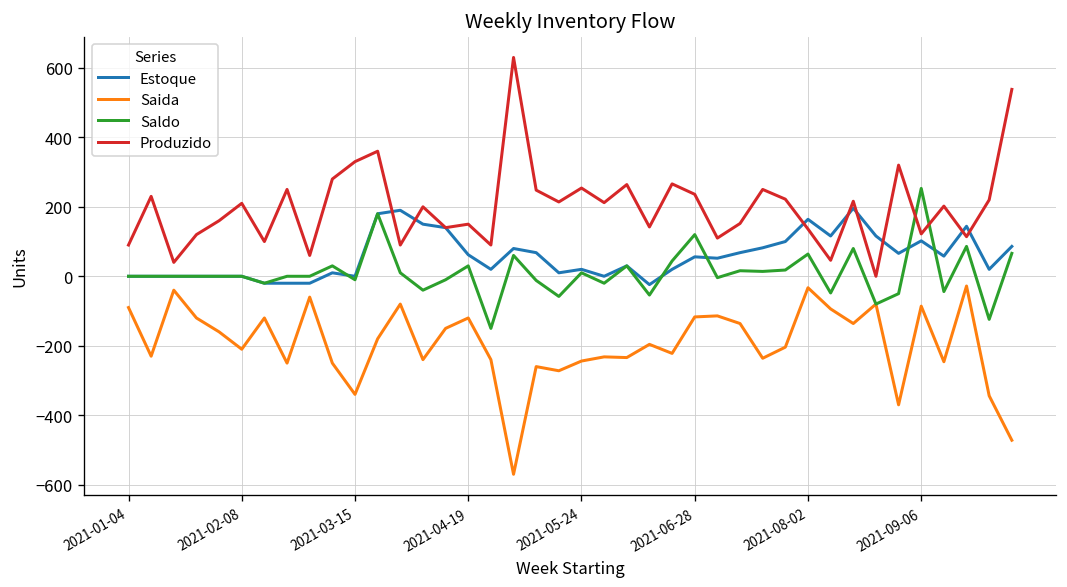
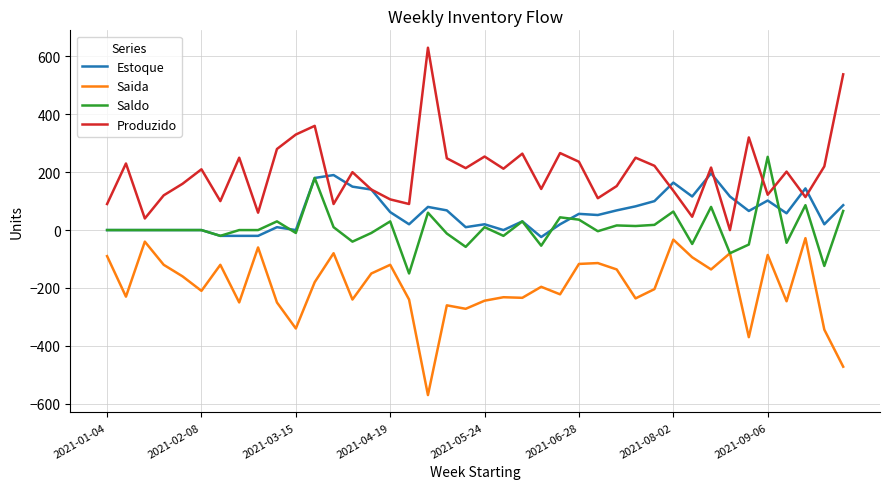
Produzido, 2021-04-19: 150 -> 110
Saldo, 2021-06-28: 120 -> 40
